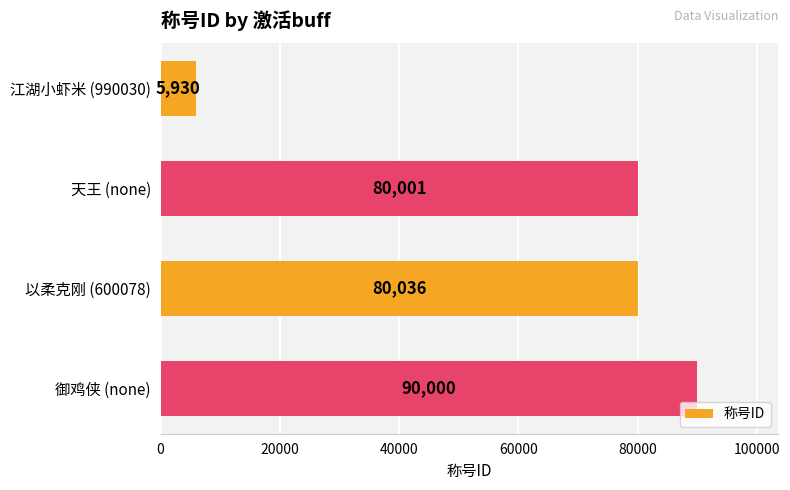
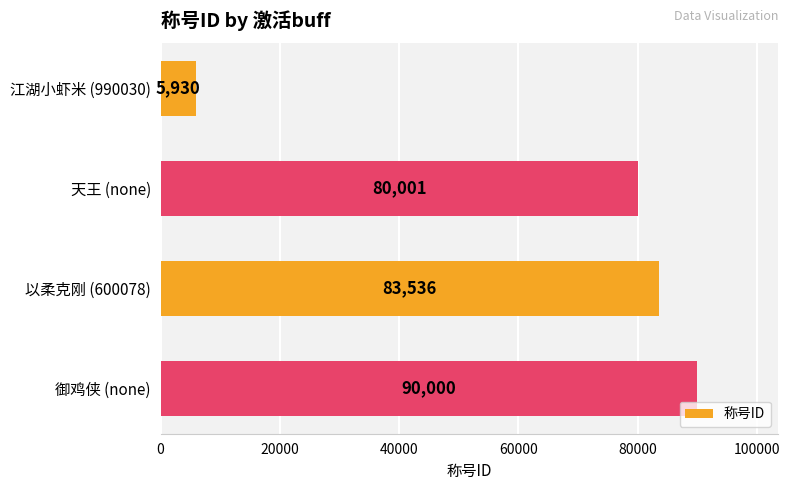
以柔克刚 (600078): 80,036 -> 83,536
